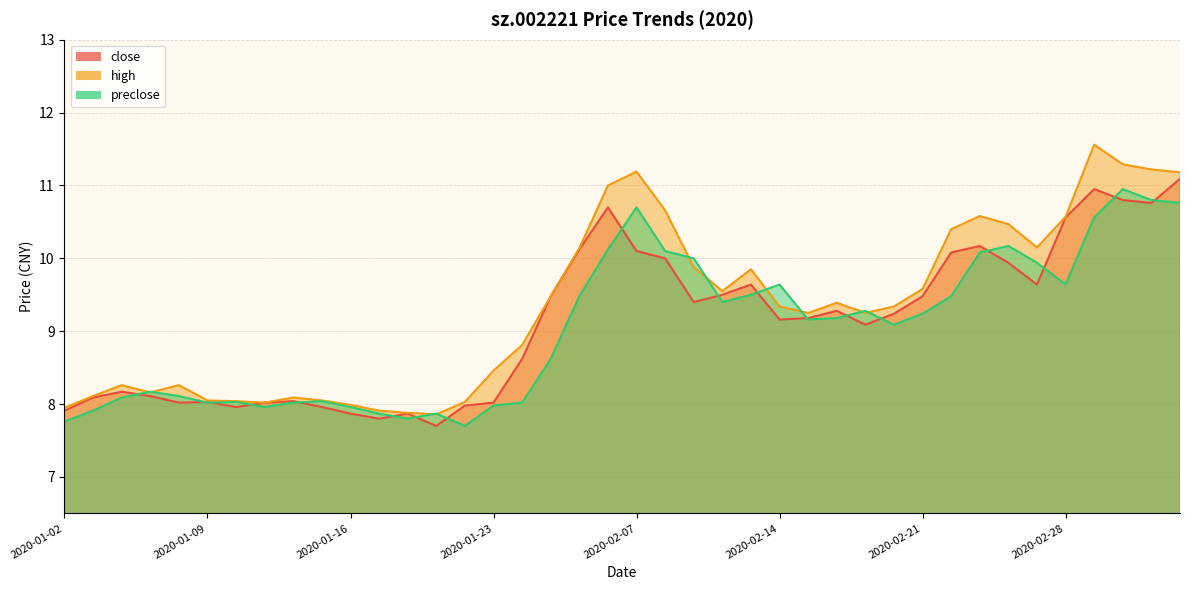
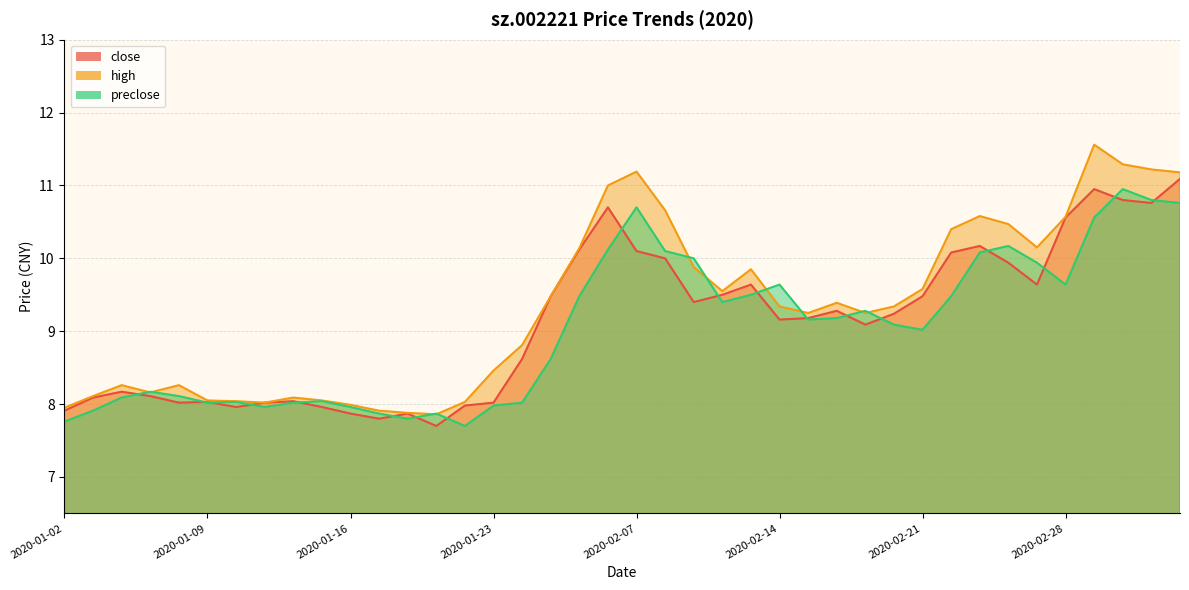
preclose, 2020-02-21: 9.2 -> 9.0
